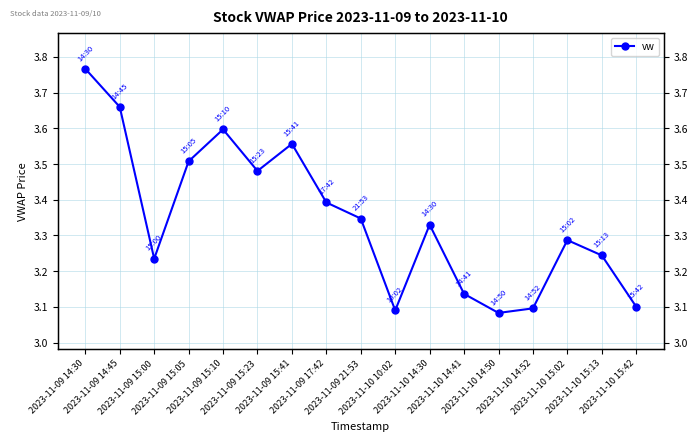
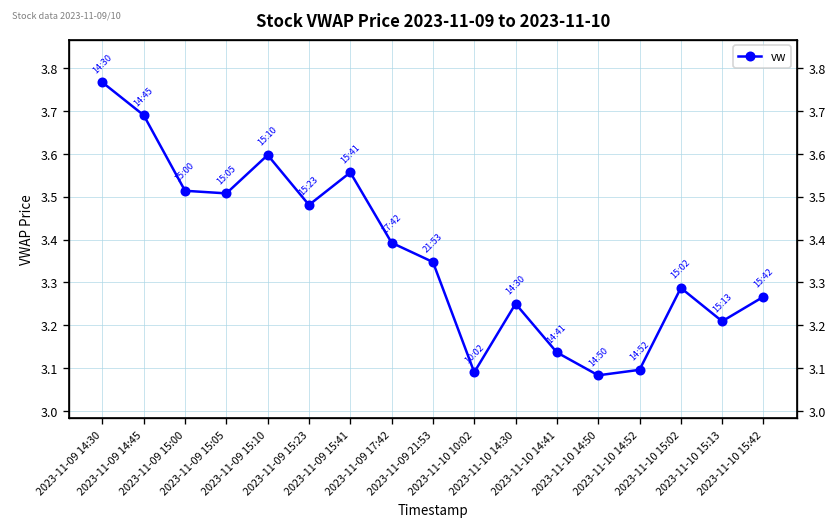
2023-11-09 14:45: 3.66 -> 3.69
2023-11-09 15:00: 3.23 -> 3.51
2023-11-10 14:30: 3.33 -> 3.25
2023-11-10 15:13: 3.24 -> 3.21
2023-11-10 15:42: 3.10 -> 3.27
